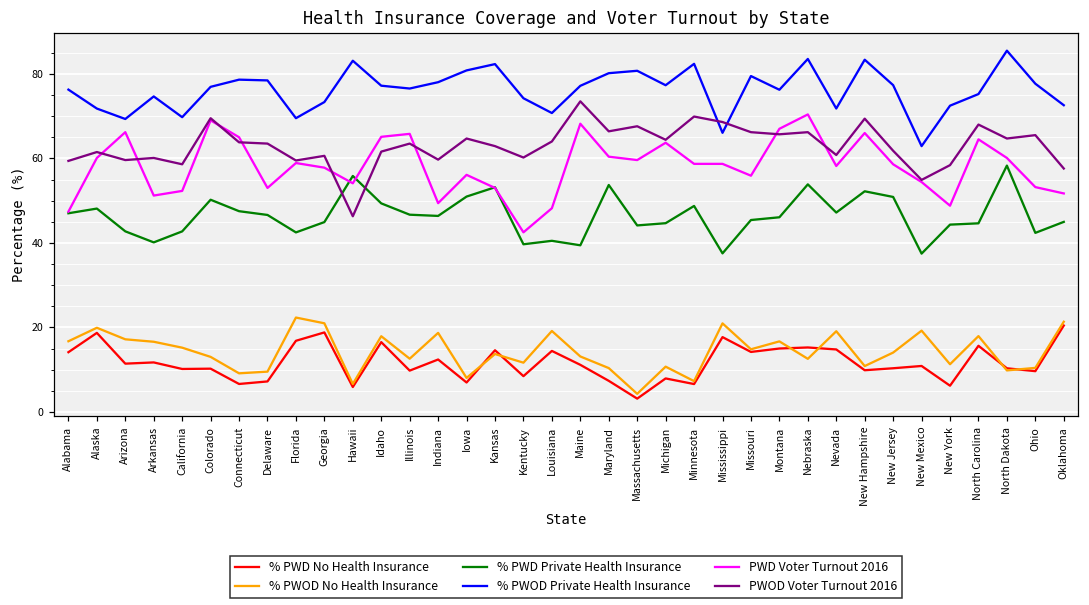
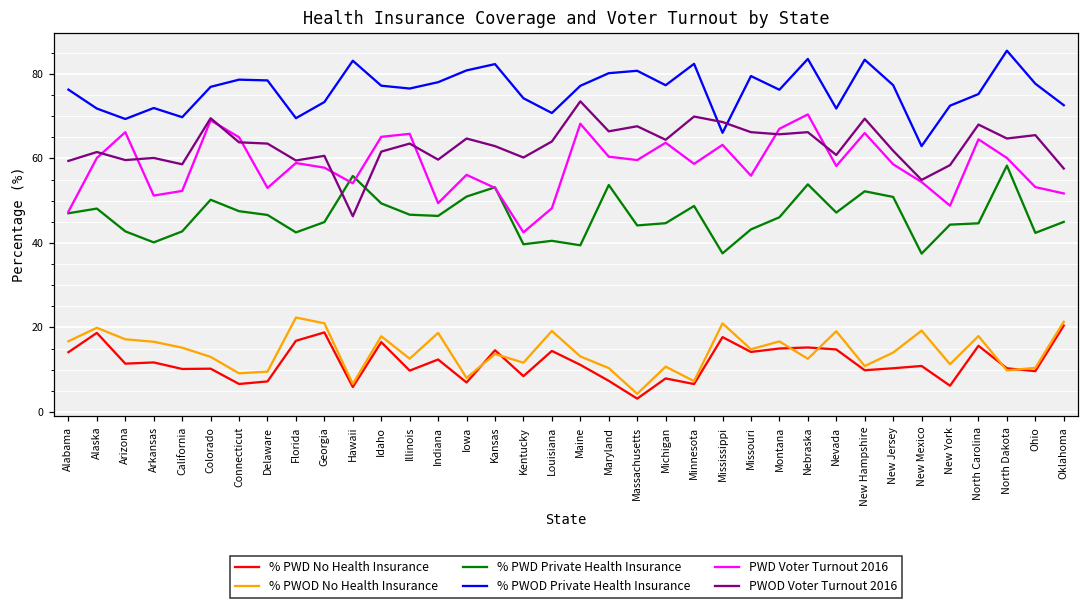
% PWOD Private Health Insurance, Arkansas: 75 -> 72
PWD Voter Turnout 2016, Mississippi: 59 -> 63
% PWD Private Health Insurance, Missouri: 45 -> 43
